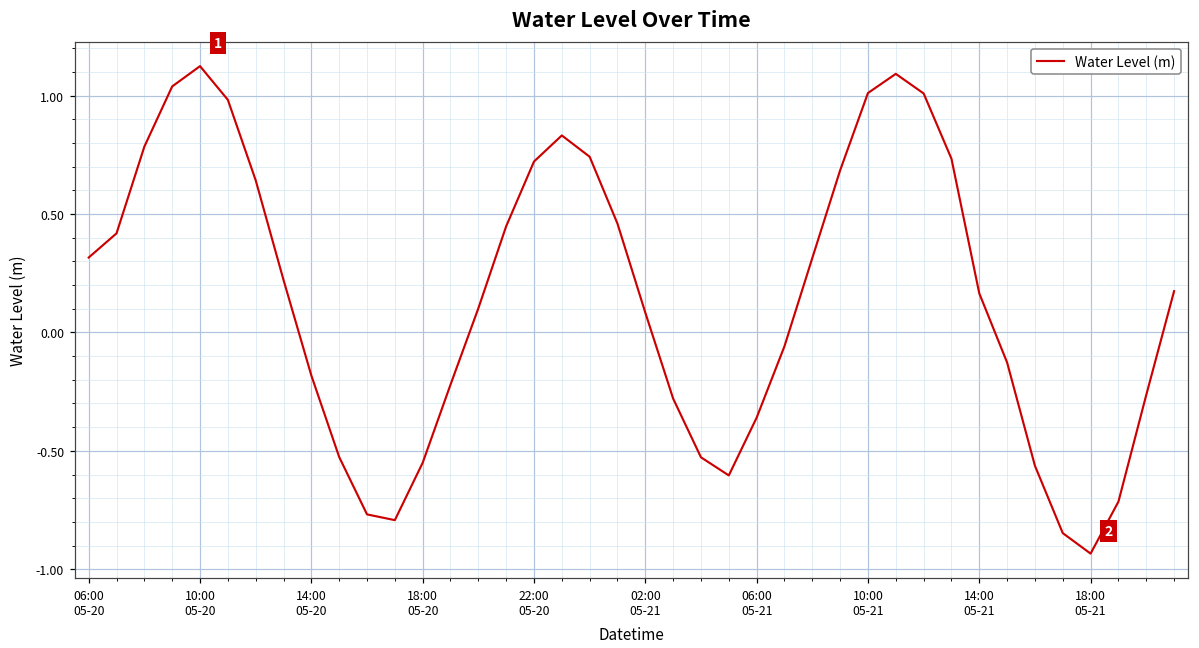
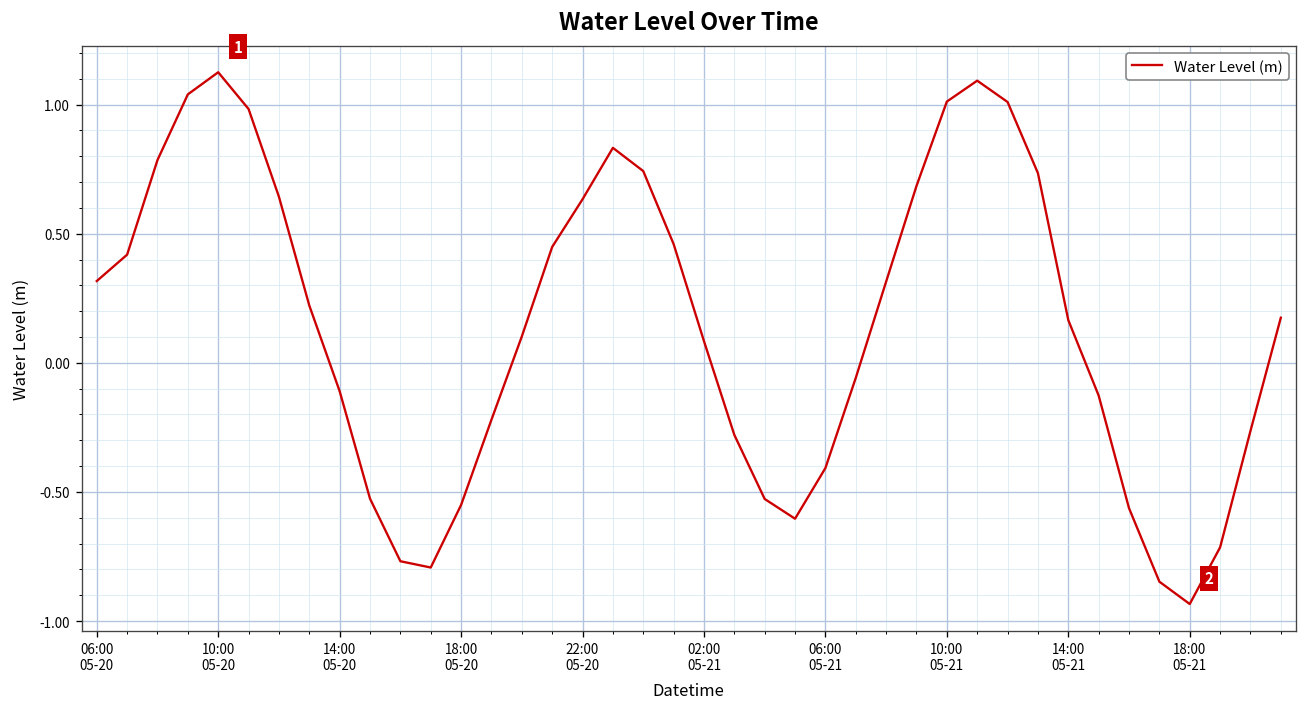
14:00 05-20: -0.18 -> -0.11
22:00 05-20: 0.72 -> 0.63
06:00 05-21: -0.36 -> -0.41
